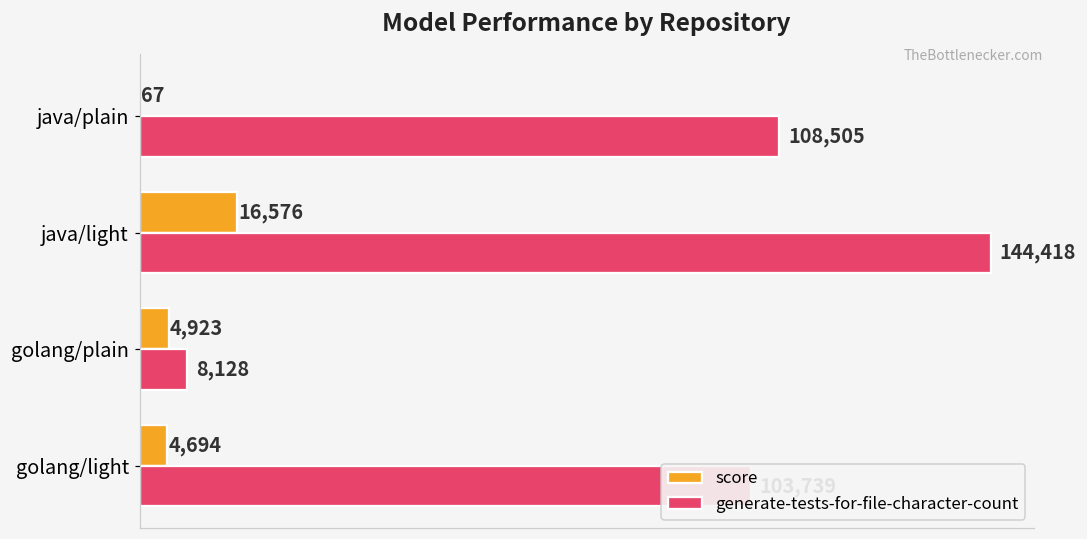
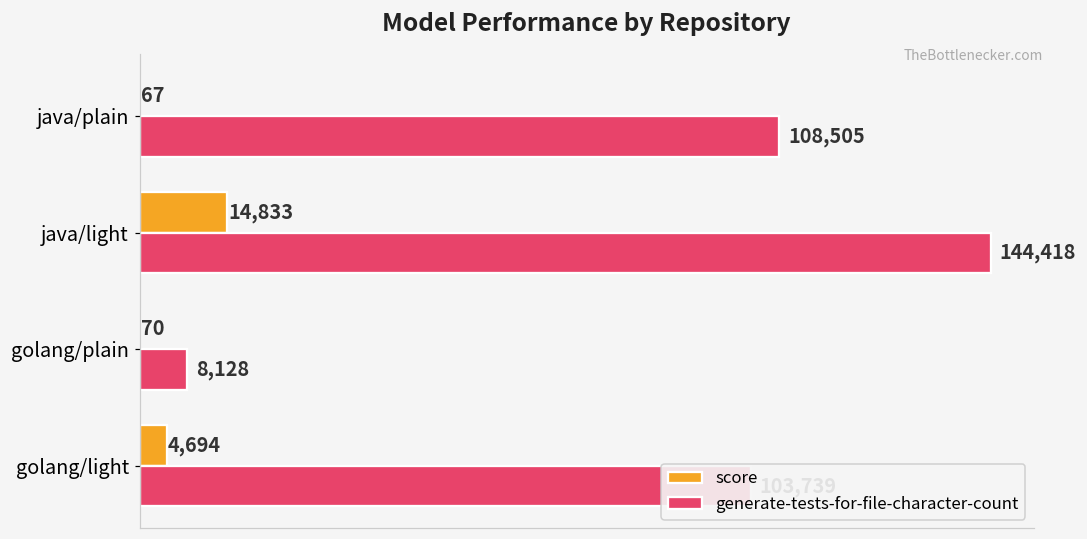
score, java/light: 16,576 -> 14,833
score, golang/plain: 4,923 -> 70
